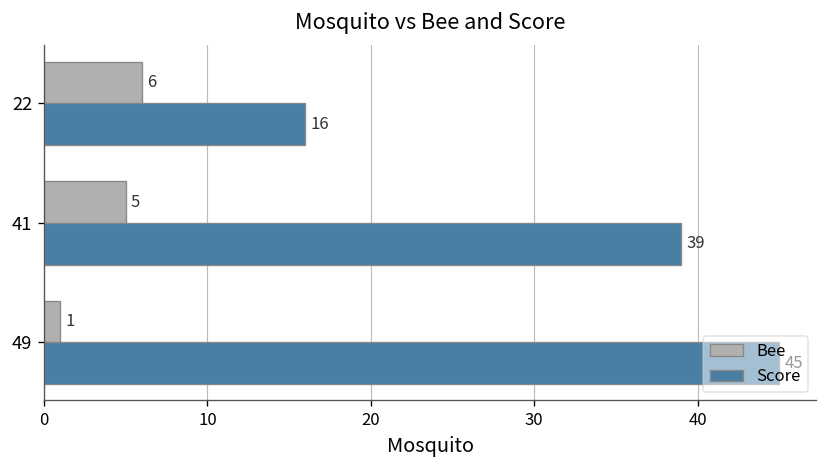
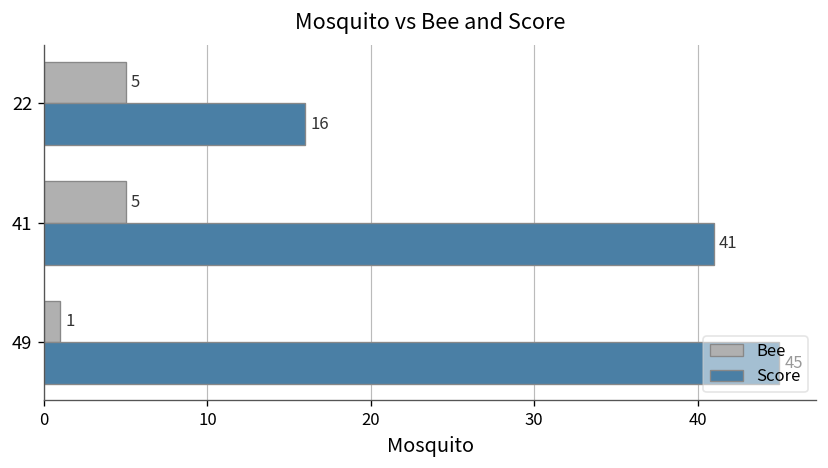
Bee, 22: 6 -> 5
Score, 41: 39 -> 41
